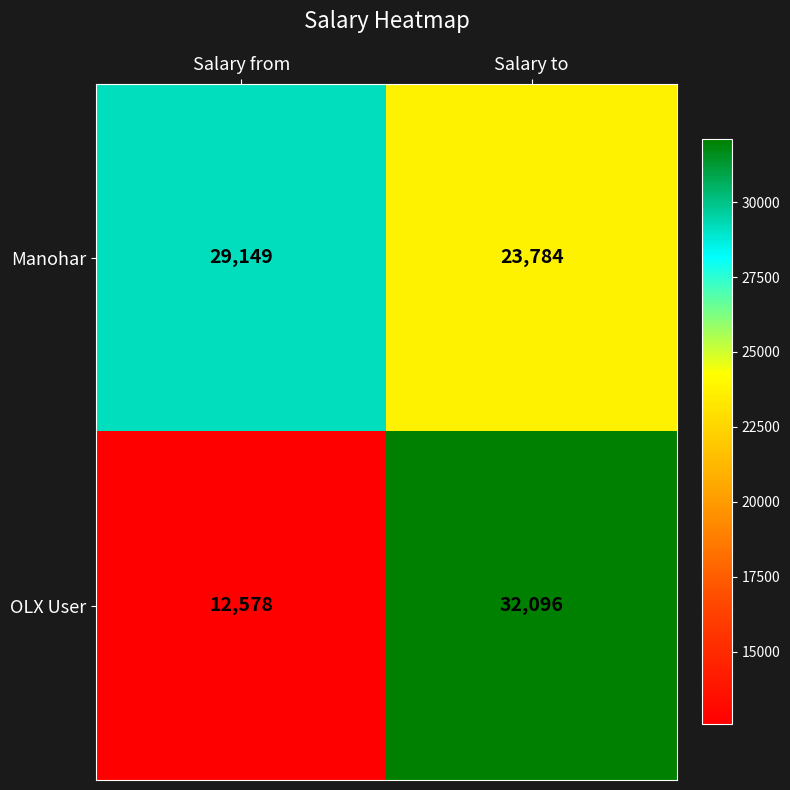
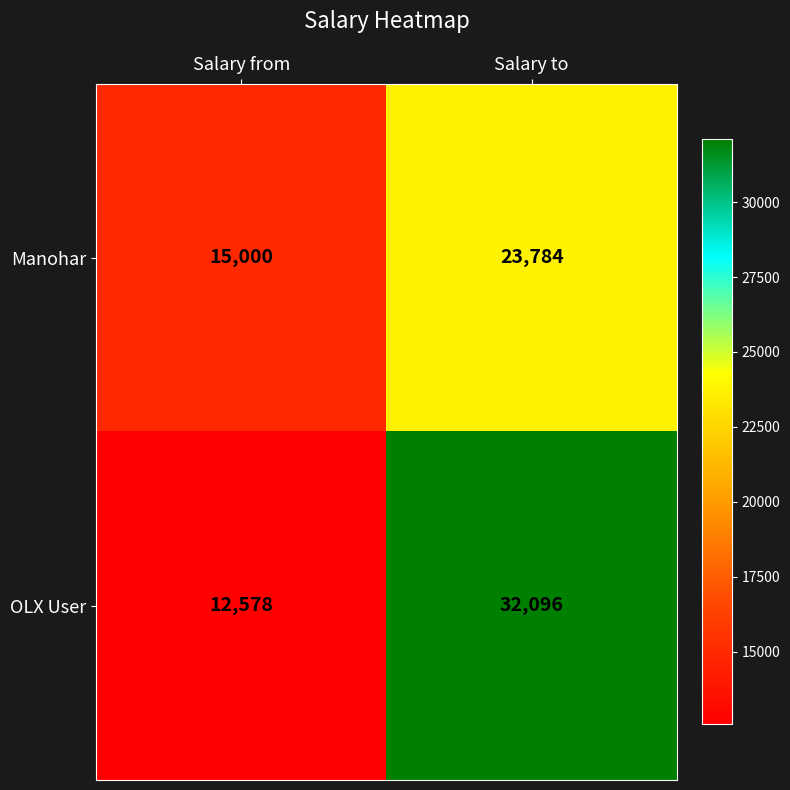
Manohar, Salary from: 29,149 -> 15,000
